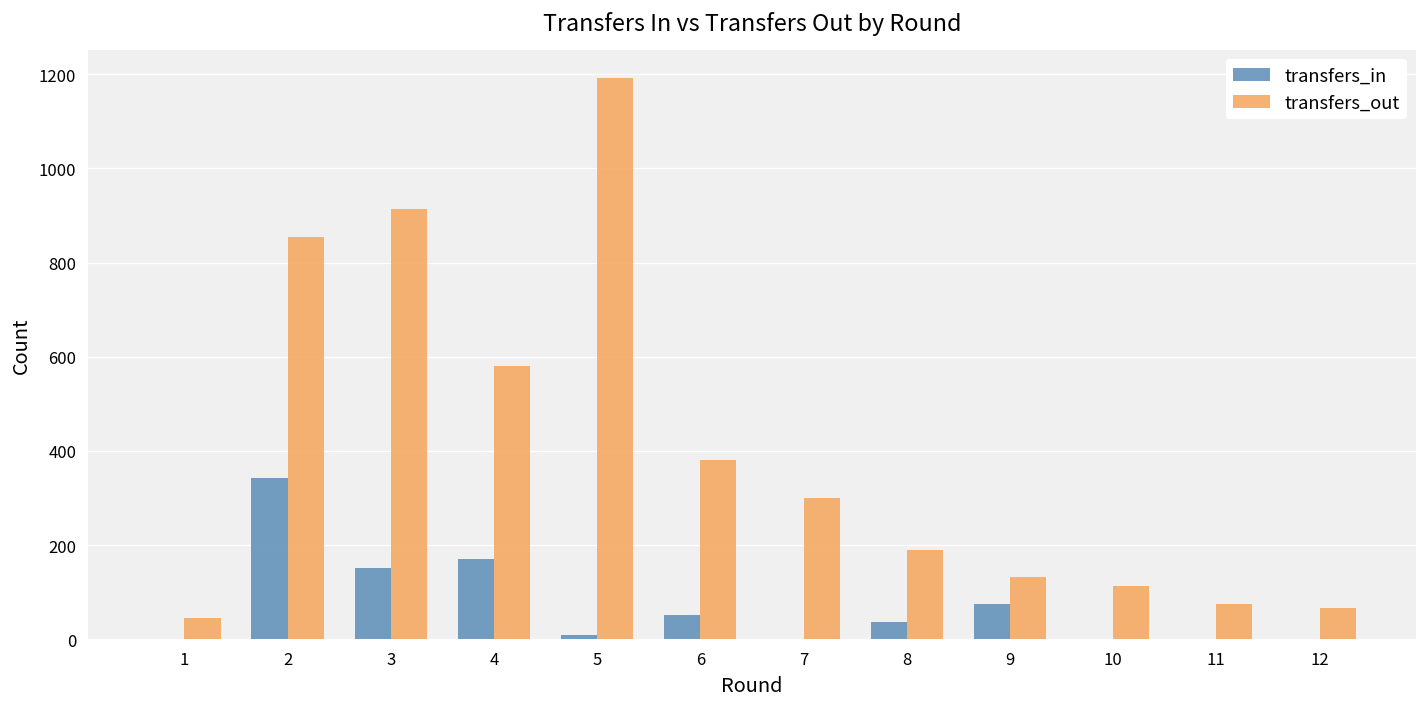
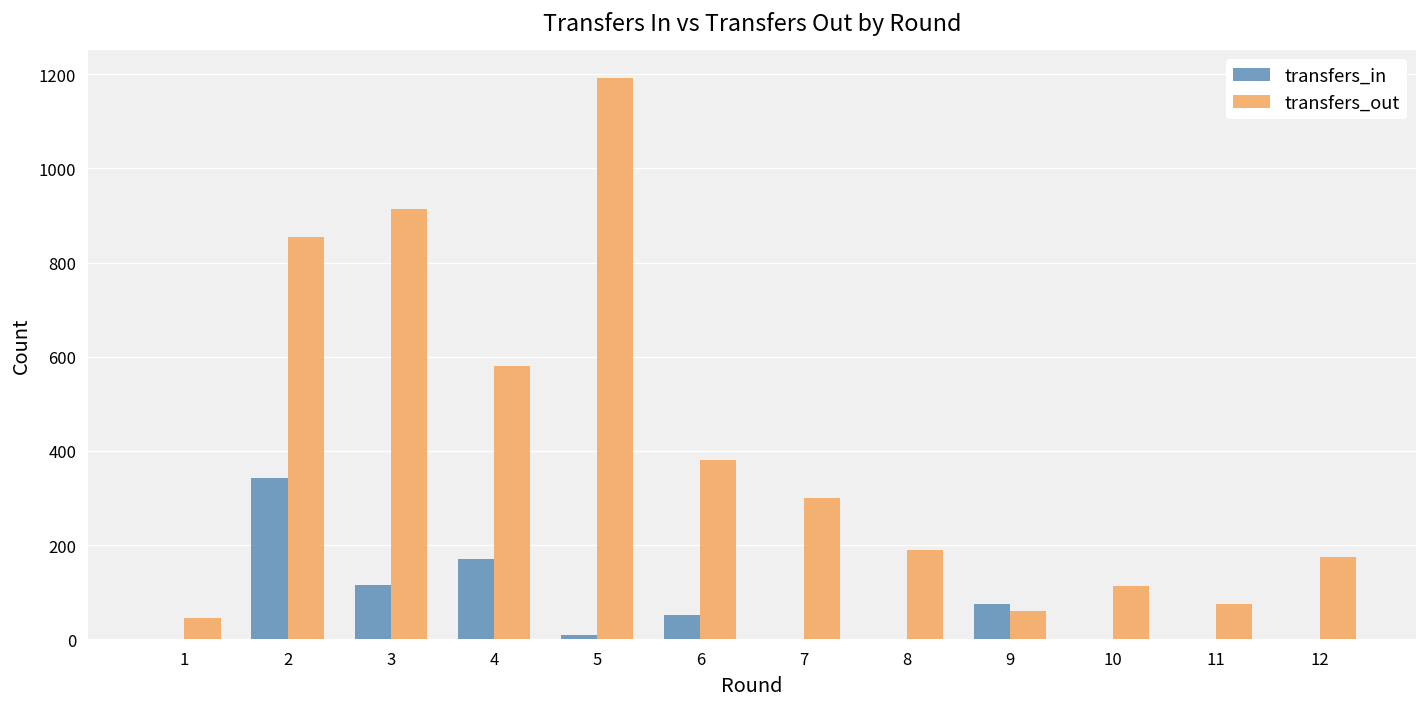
transfers_in, 3: 150 -> 120
transfers_in, 8: 40 -> 0
transfers_out, 9: 130 -> 60
transfers_out, 12: 70 -> 180
